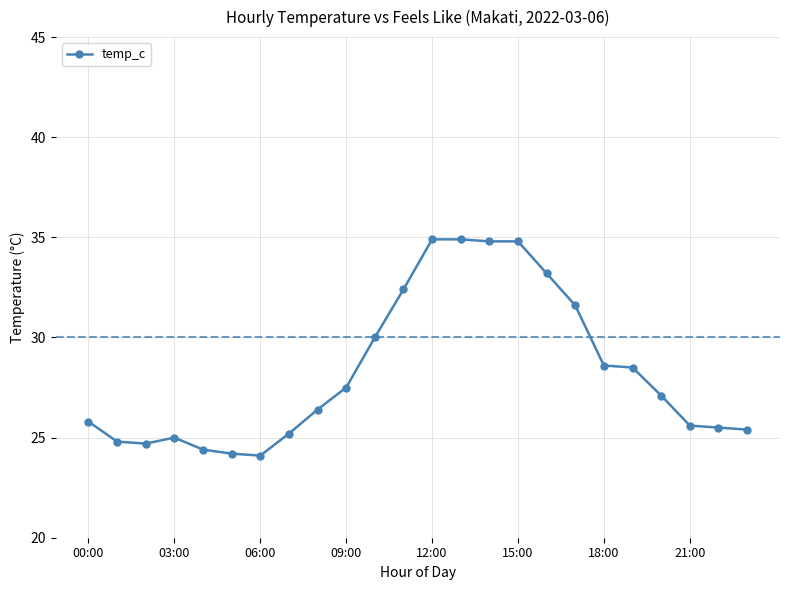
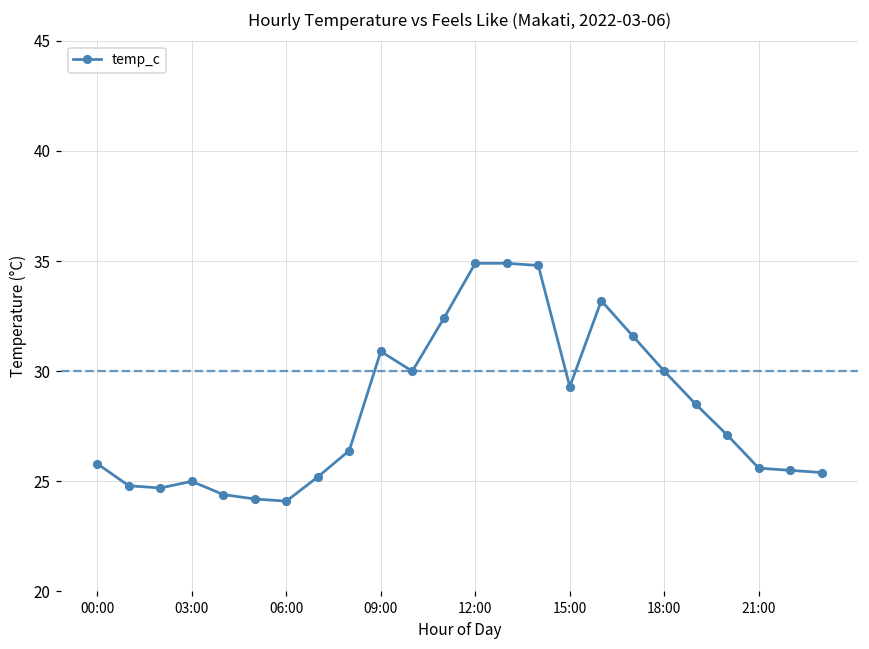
09:00: 27.5 -> 30.9
15:00: 34.8 -> 29.3
18:00: 28.6 -> 30.0
